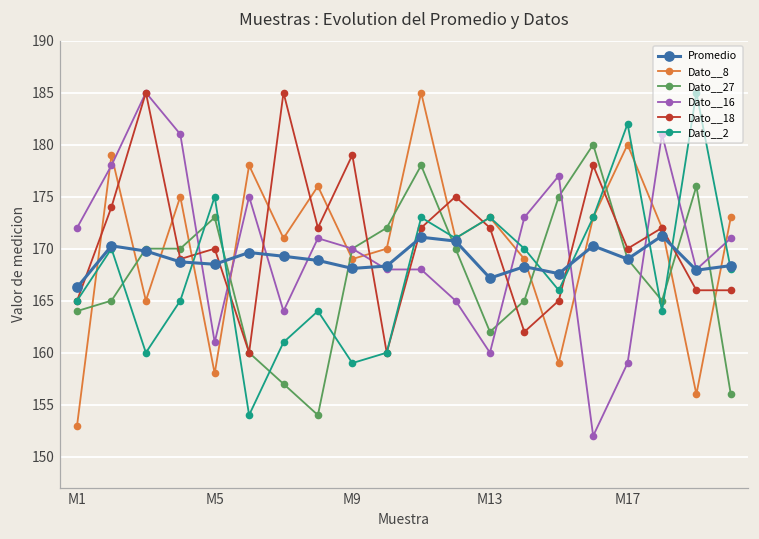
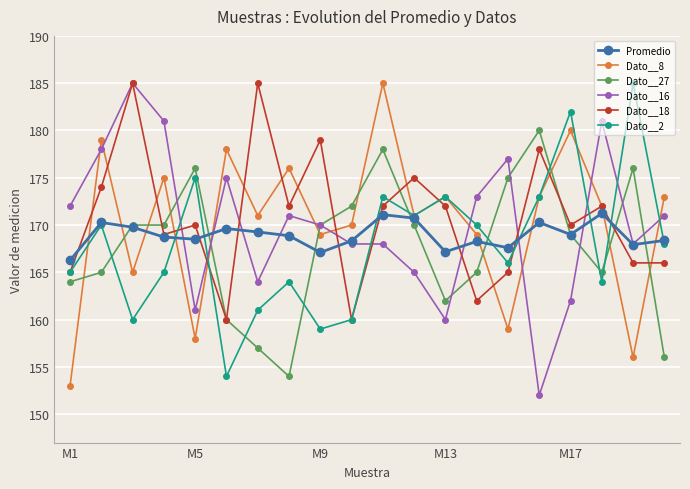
Dato__27, M5: 173 -> 176
Promedio, M9: 168 -> 167
Dato__16, M17: 159 -> 162
